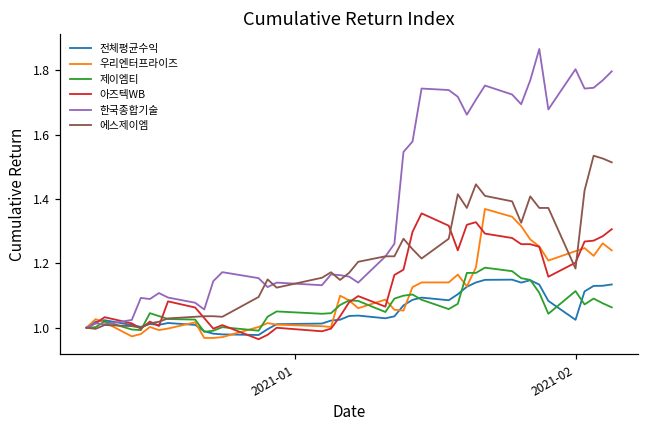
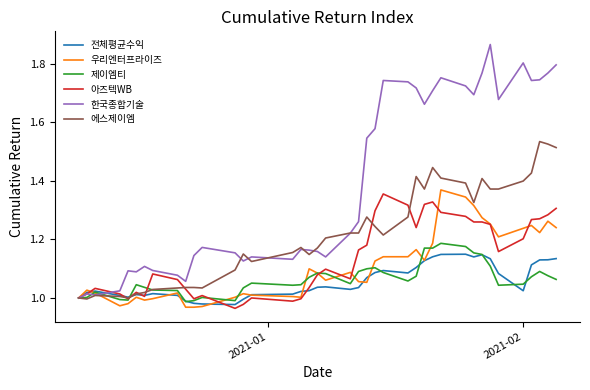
제이엠티, 2021-02: 1.11 -> 1.05
에스제이엠, 2021-02: 1.18 -> 1.40
